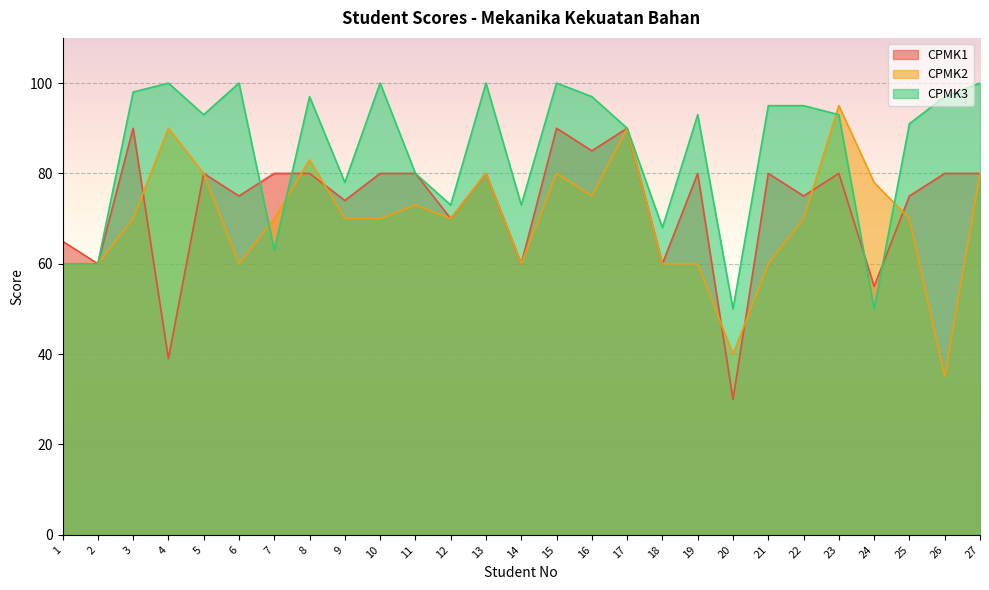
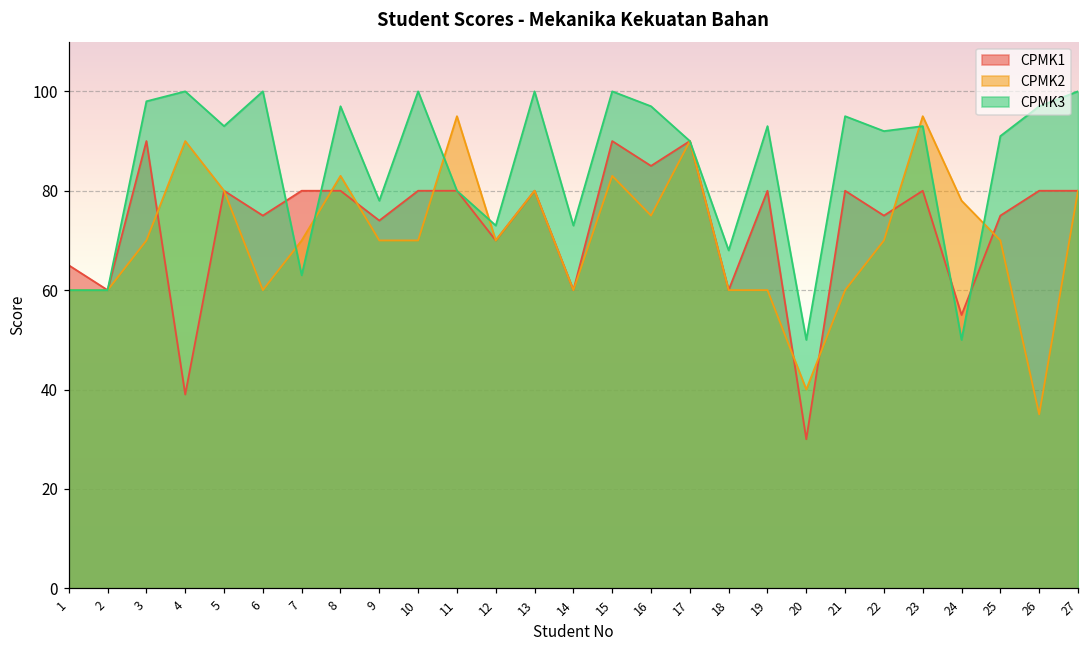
CPMK2, 11: 73 -> 95
CPMK2, 15: 80 -> 83
CPMK3, 22: 95 -> 92
